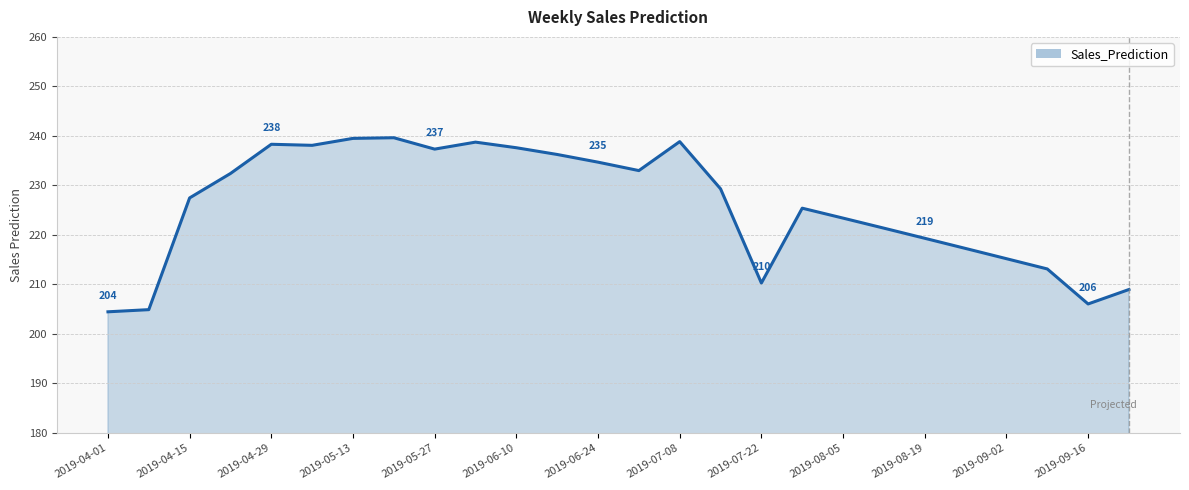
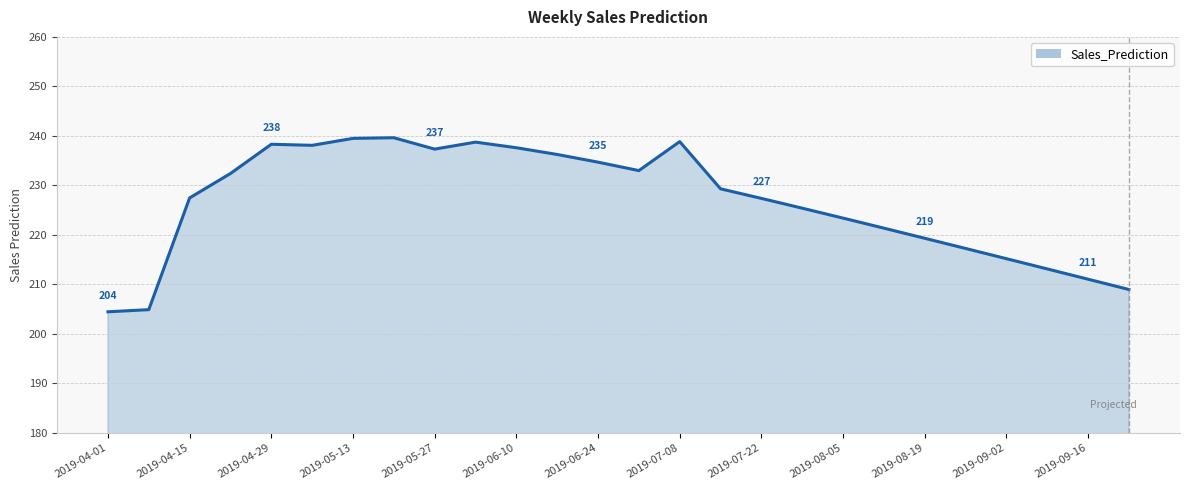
2019-07-22: 210 -> 227
2019-09-16: 206 -> 211
